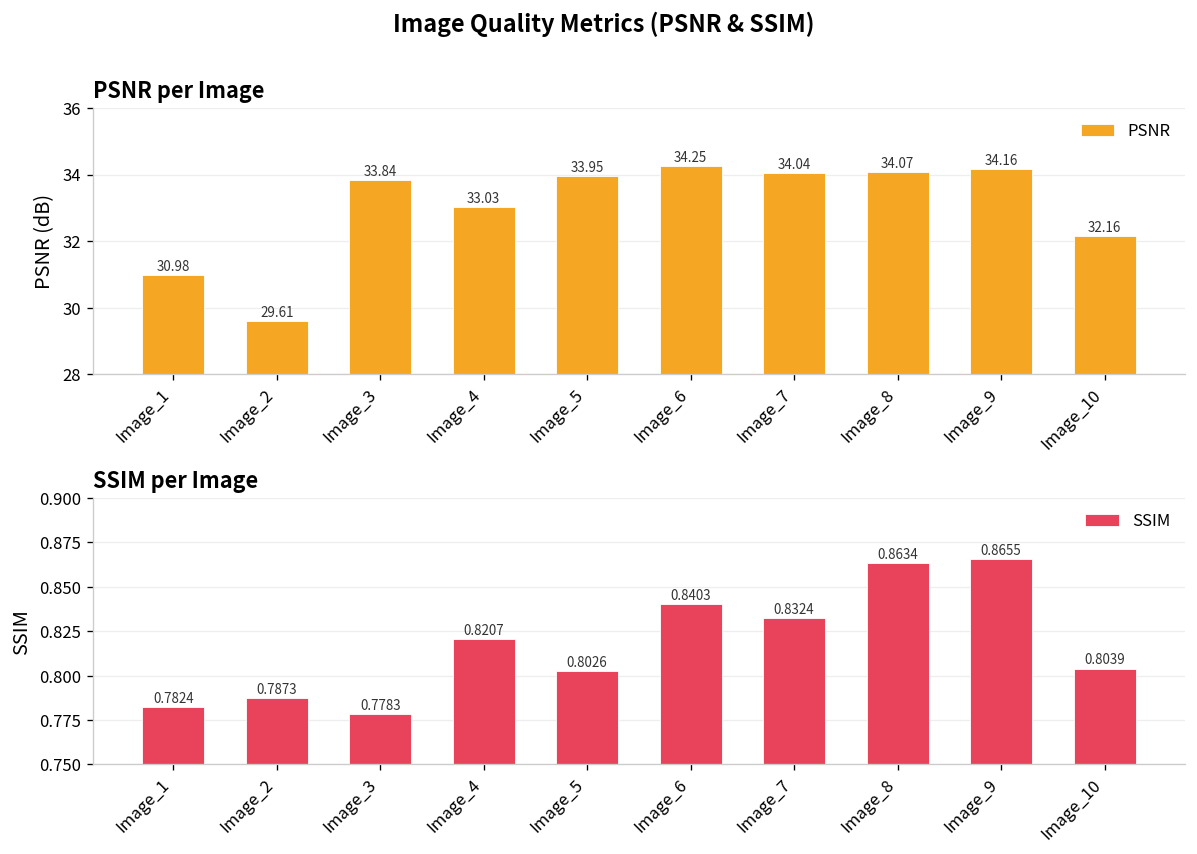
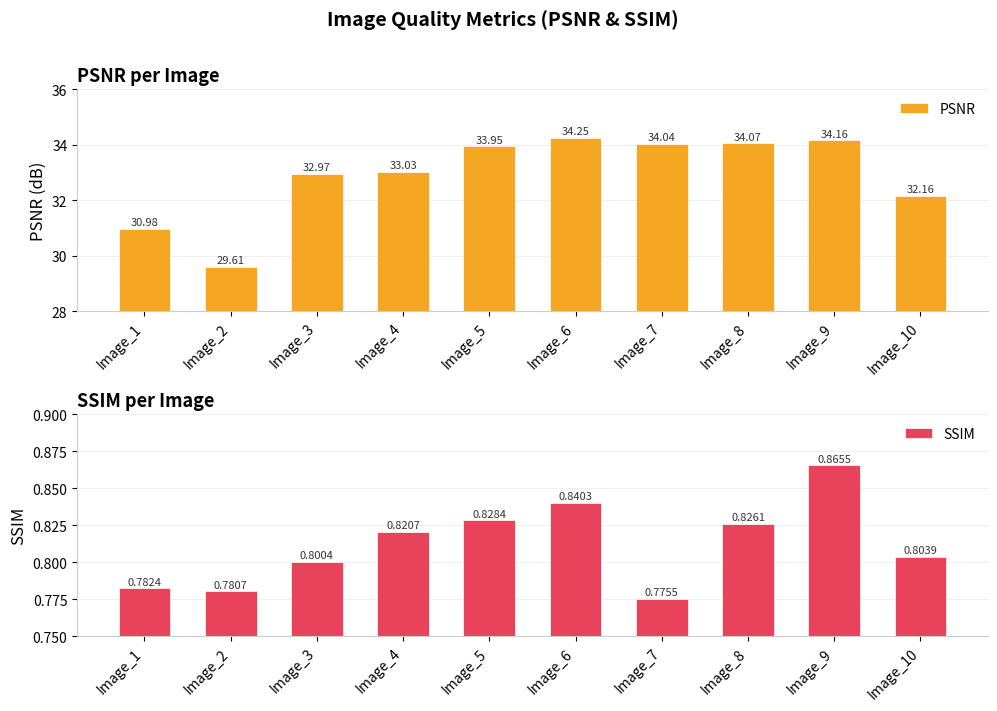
PSNR per Image, Image_3: 33.84 -> 32.97
SSIM per Image, Image_2: 0.7873 -> 0.7807
SSIM per Image, Image_3: 0.7783 -> 0.8004
SSIM per Image, Image_5: 0.8026 -> 0.8284
SSIM per Image, Image_7: 0.8324 -> 0.7755
SSIM per Image, Image_8: 0.8634 -> 0.8261
